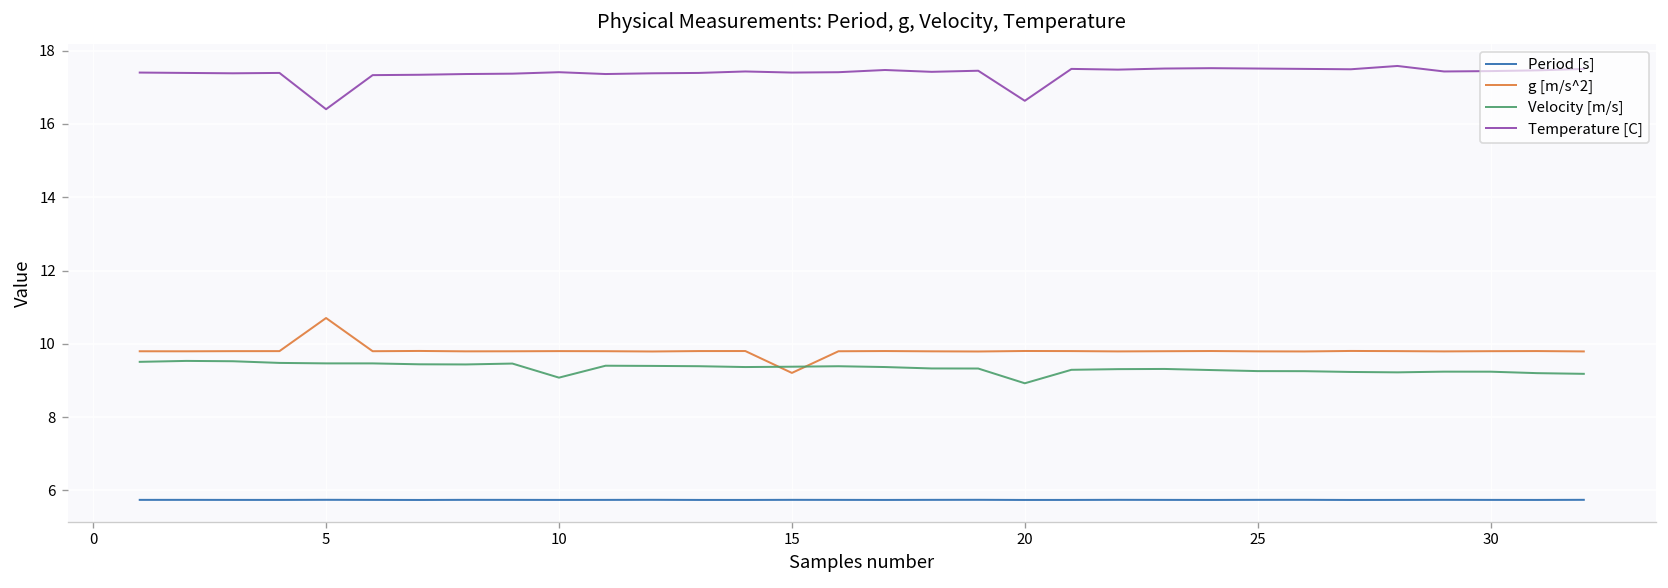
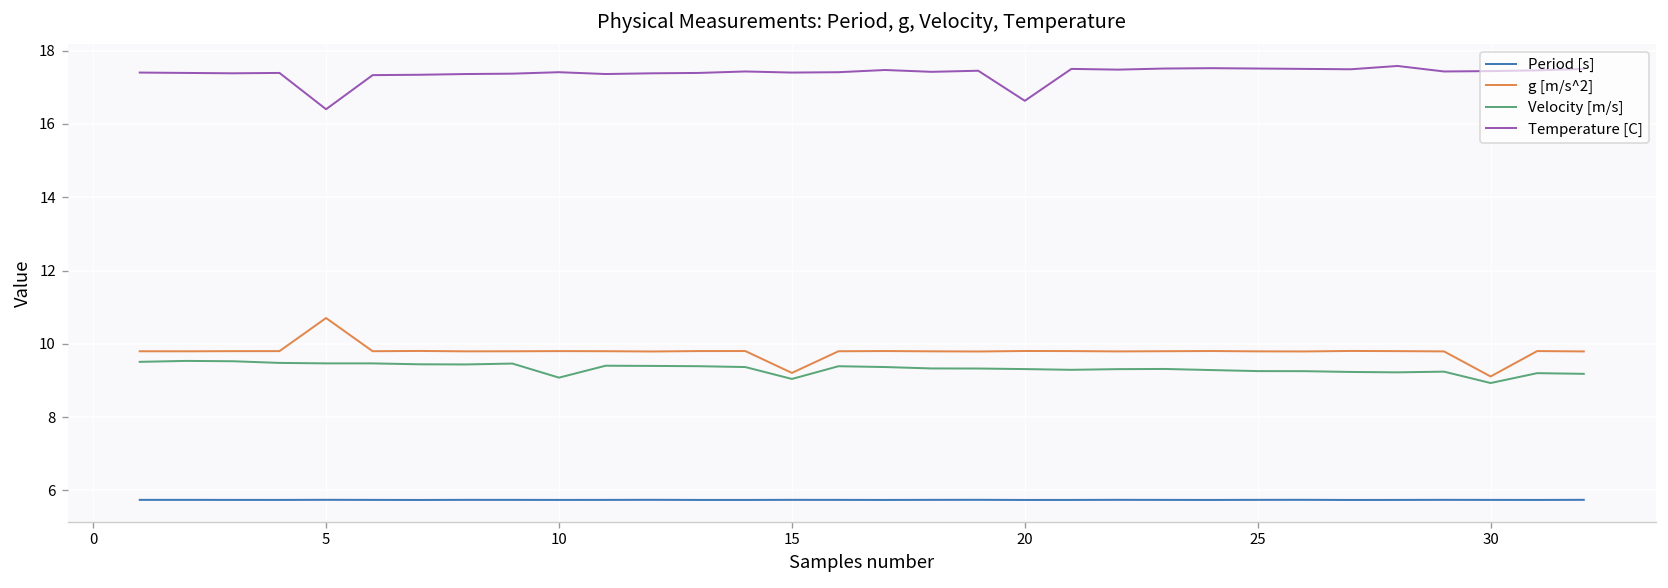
Velocity [m/s], 15: 9.4 -> 9.0
Velocity [m/s], 20: 8.9 -> 9.3
g [m/s^2], 30: 9.8 -> 9.1
Velocity [m/s], 30: 9.2 -> 8.9
